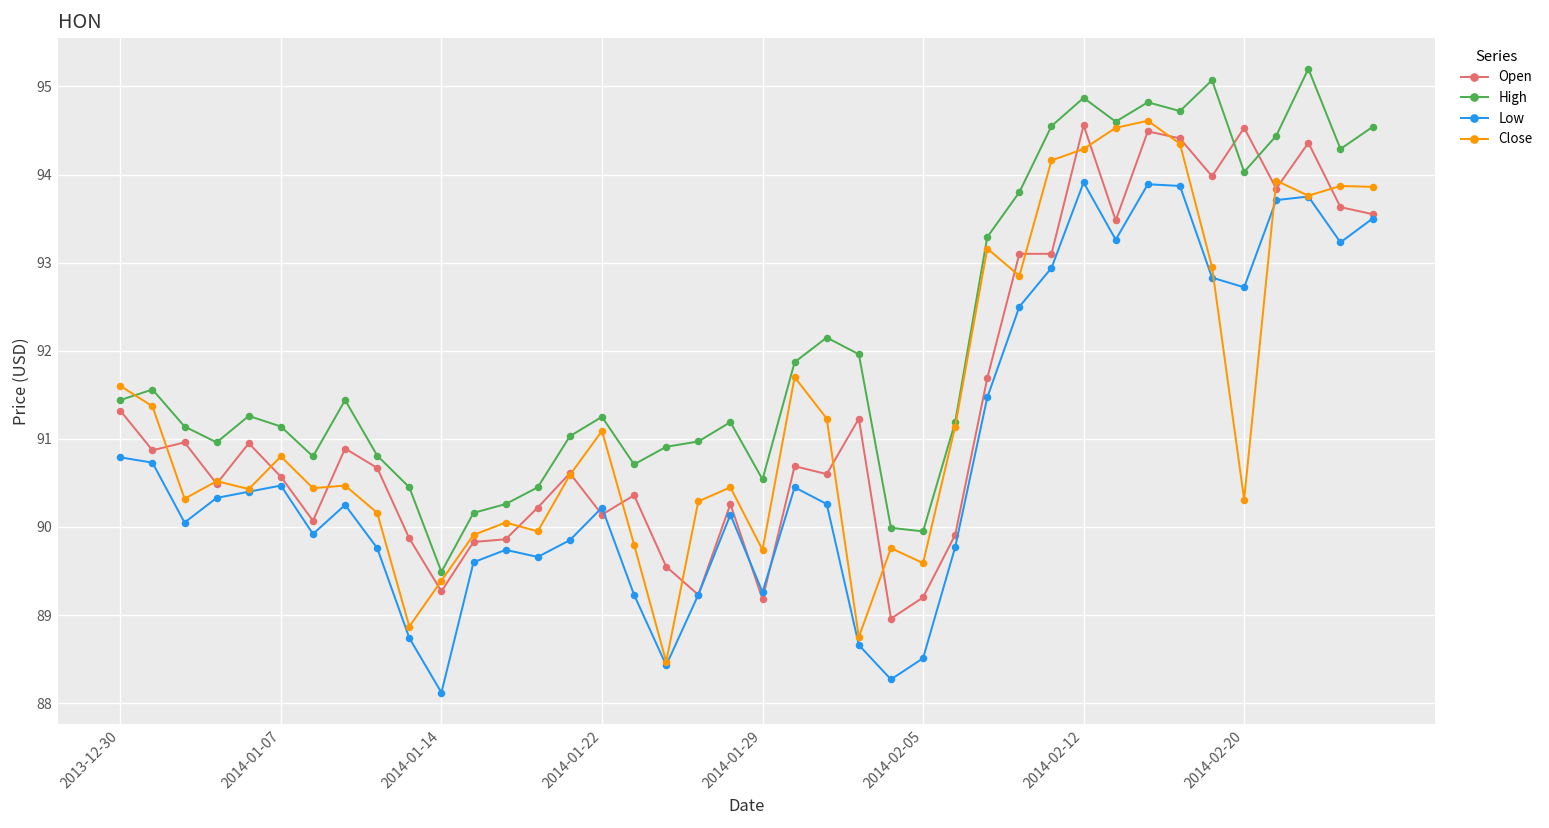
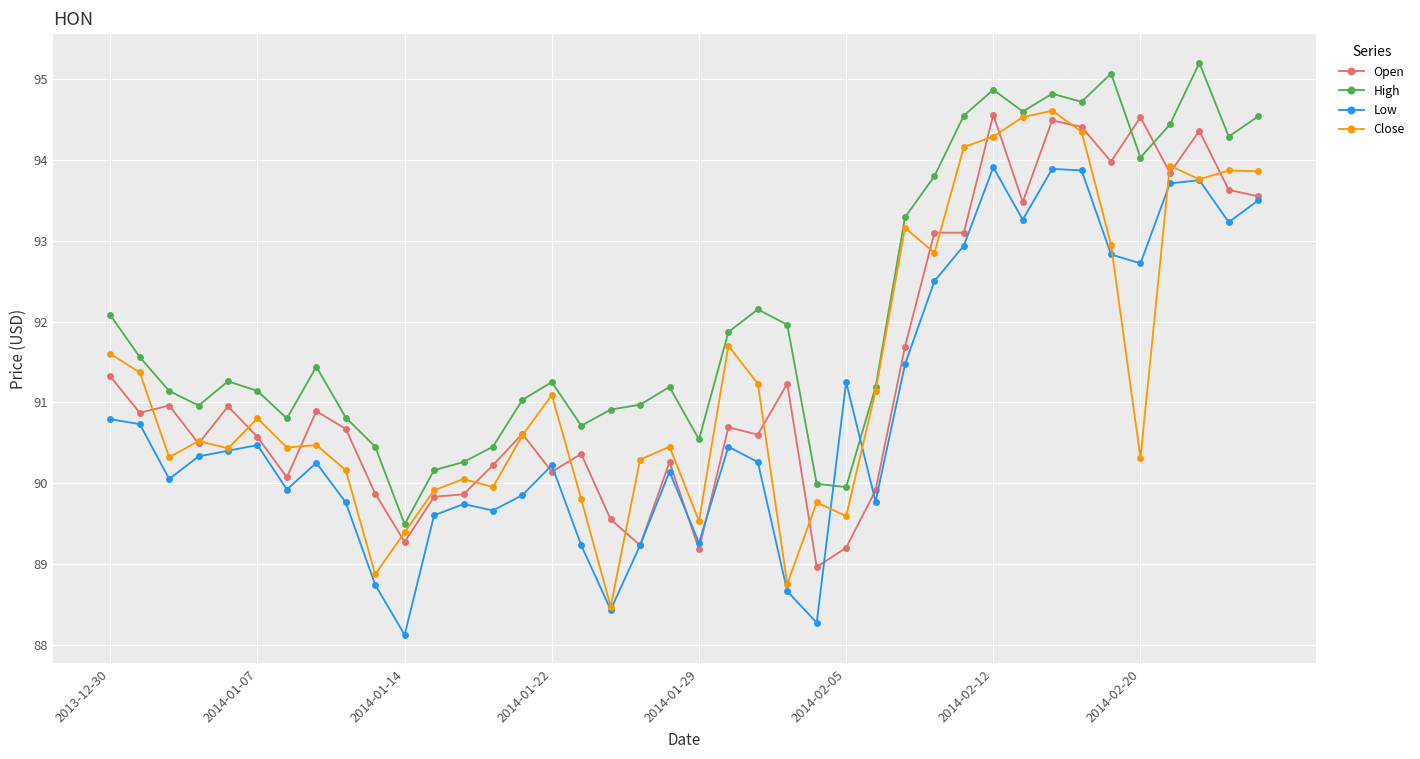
High, 2013-12-30: 91.4 -> 92.1
Close, 2014-01-29: 89.7 -> 89.5
Low, 2014-02-05: 88.5 -> 91.3
